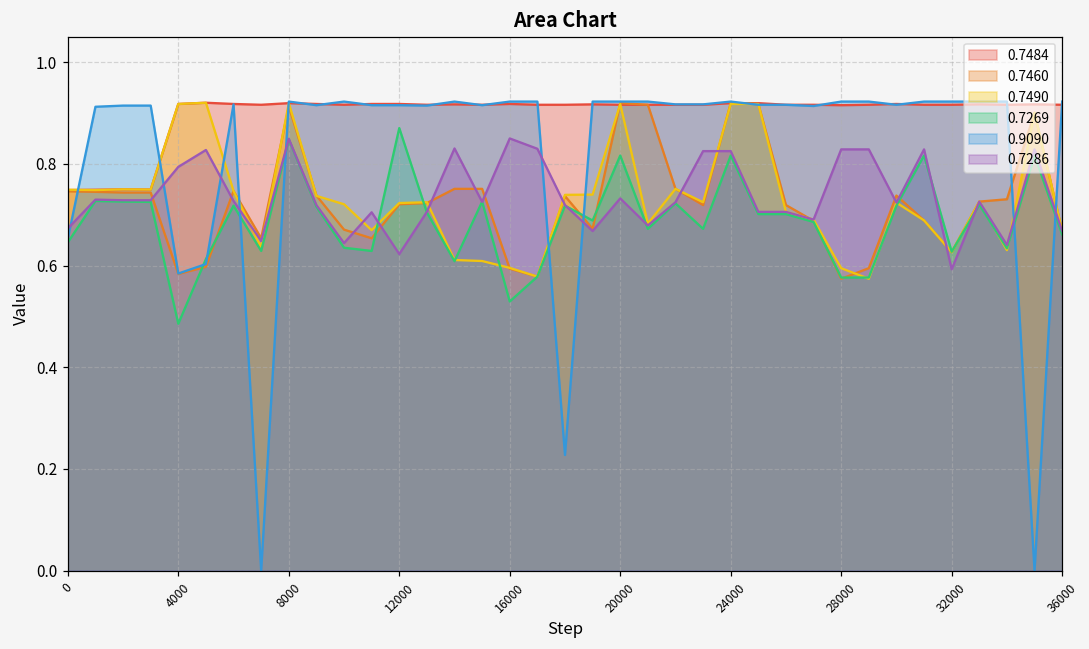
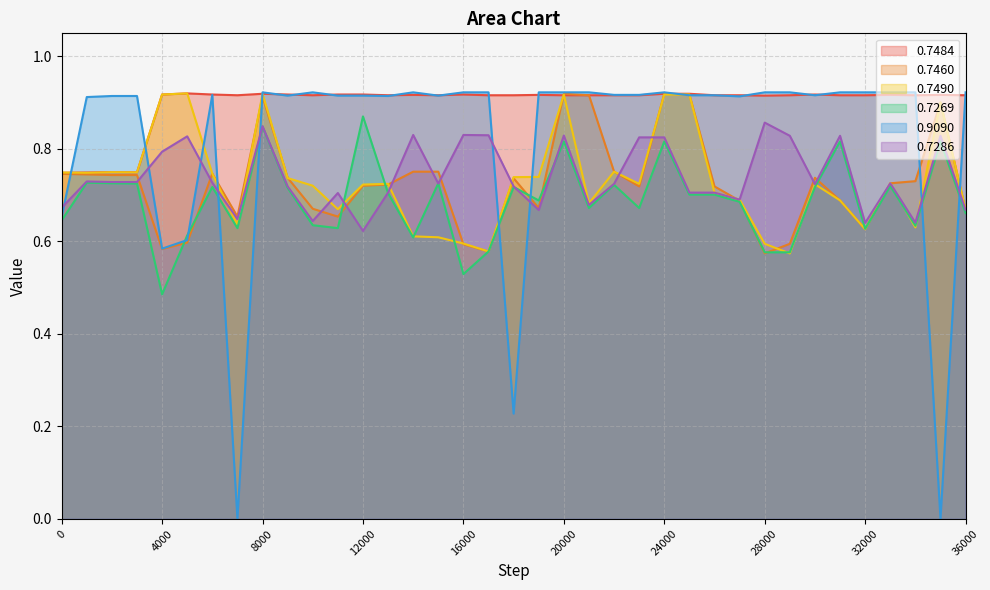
0.7286, 16000: 0.85 -> 0.83
0.7286, 20000: 0.73 -> 0.83
0.7286, 28000: 0.83 -> 0.86
0.7286, 32000: 0.59 -> 0.64
